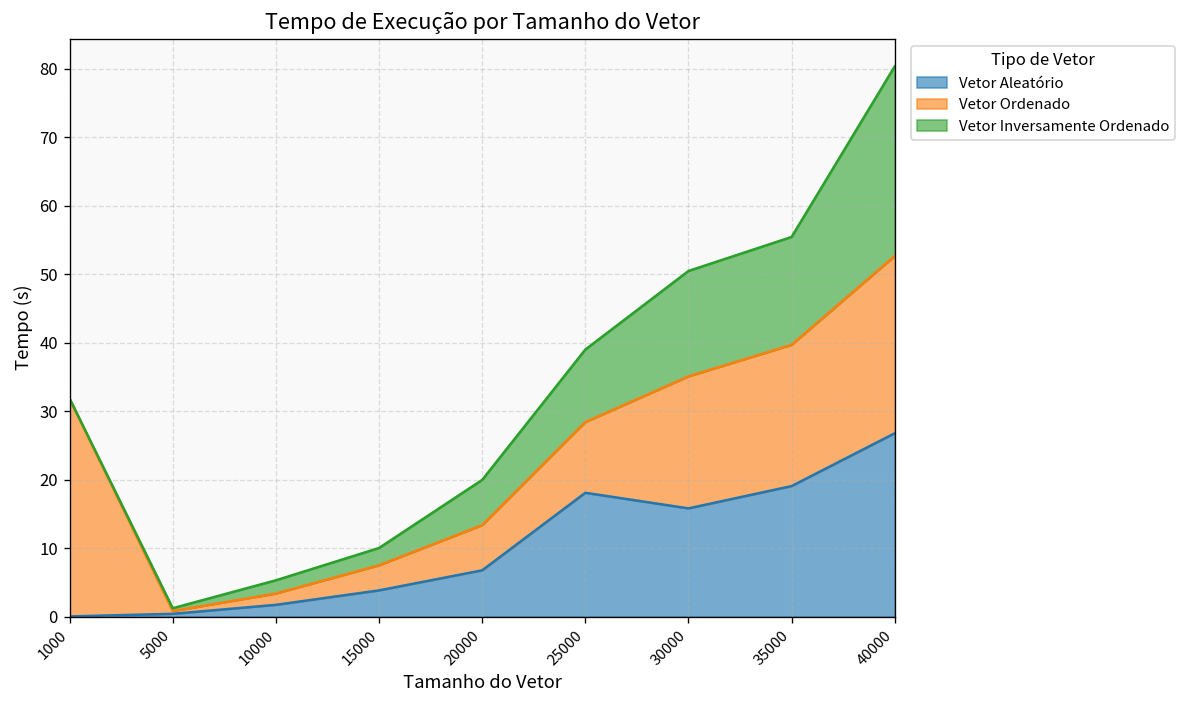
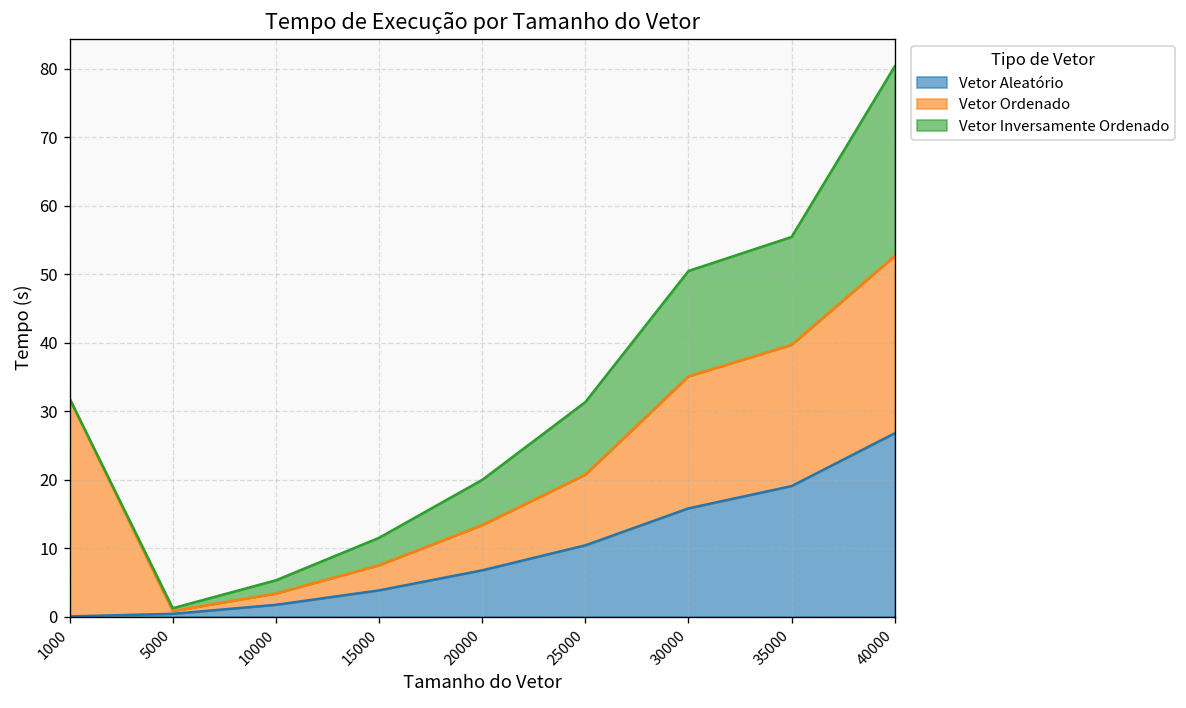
Vetor Inversamente Ordenado, 15000: 3 -> 4
Vetor Aleatório, 25000: 18 -> 10
